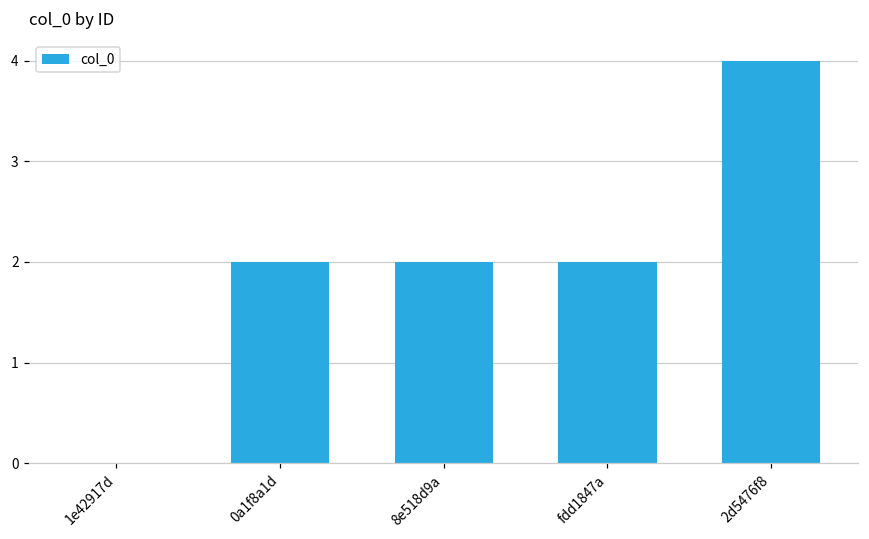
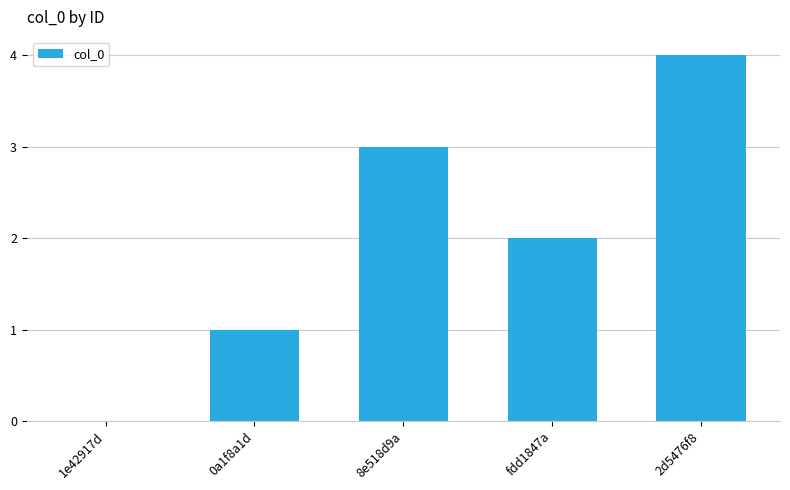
0a1f8a1d: 2 -> 1
8e518d9a: 2 -> 3
